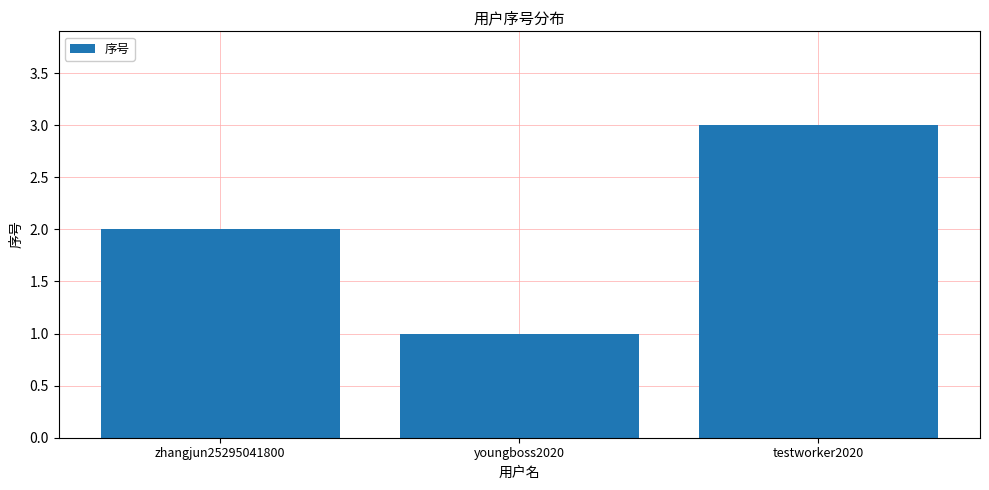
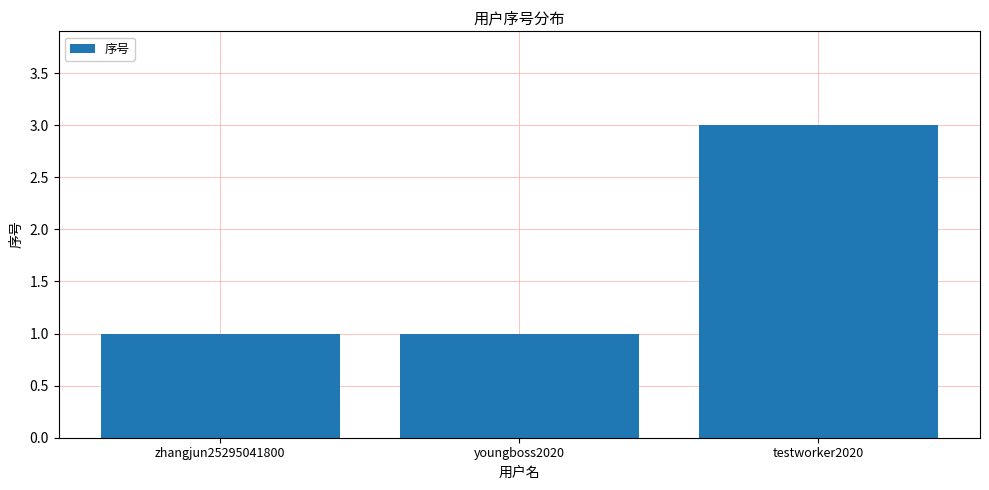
zhangjun25295041800: 2 -> 1
